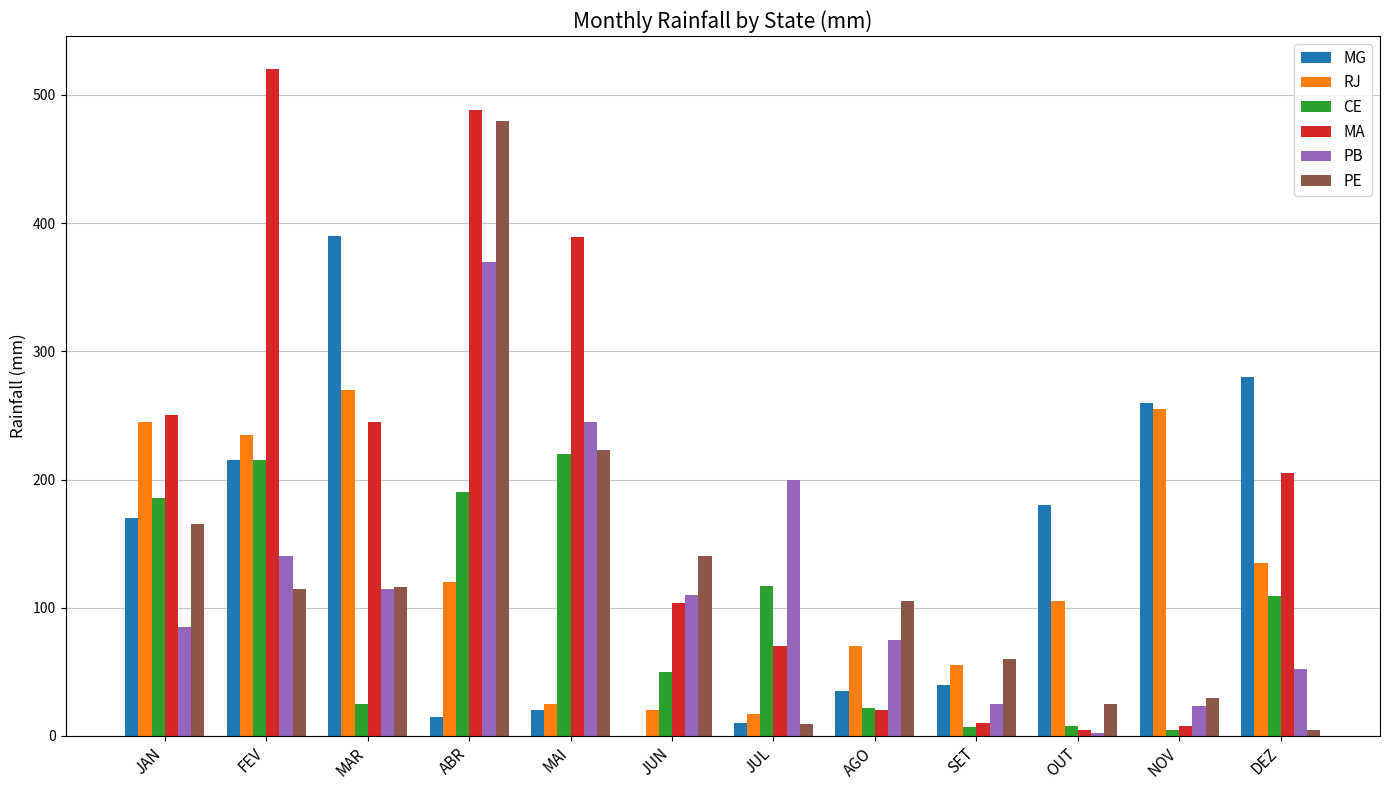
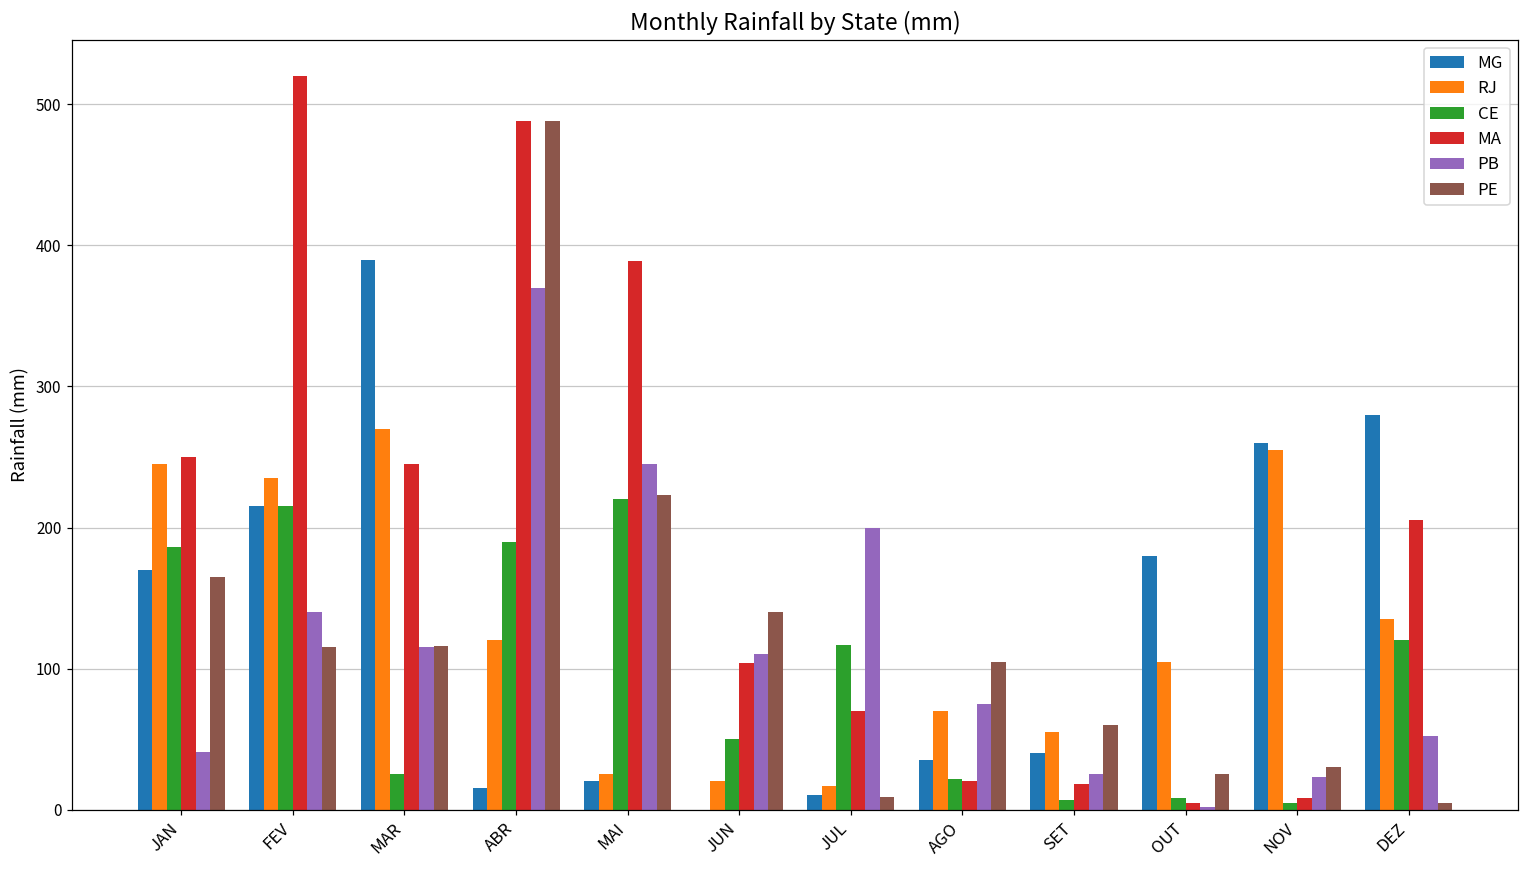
PB, JAN: 85 -> 41
PE, ABR: 480 -> 488
MA, SET: 10 -> 18
CE, DEZ: 109 -> 120
